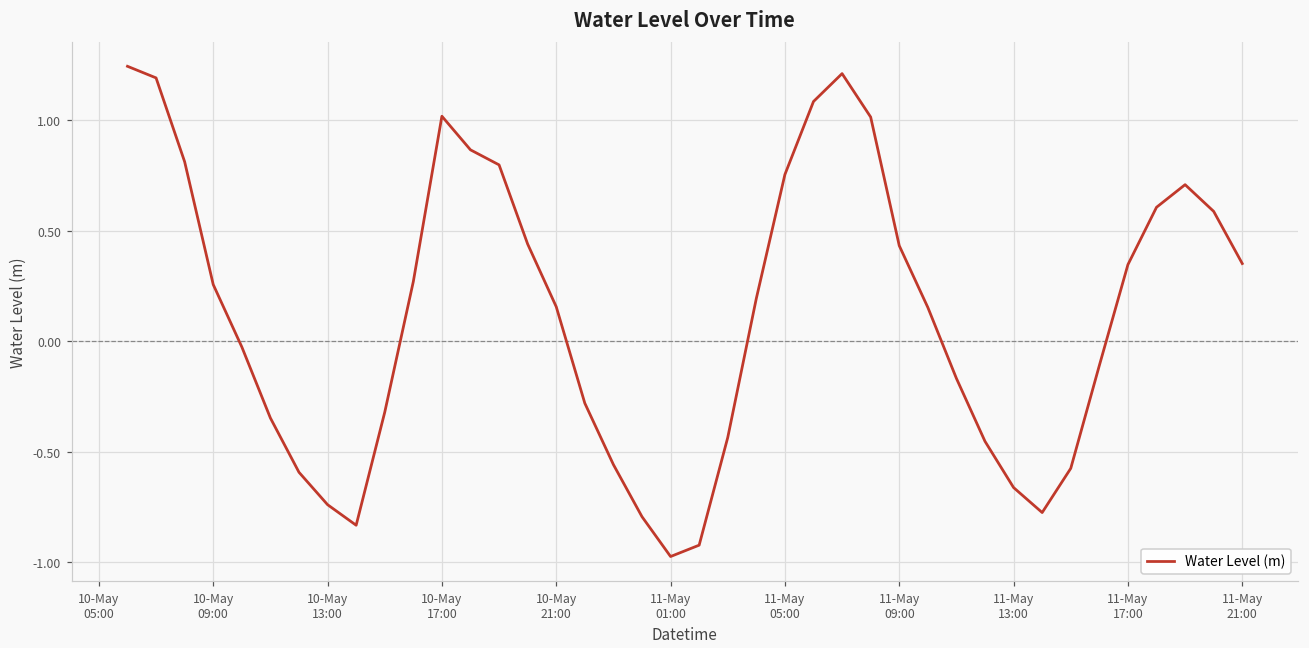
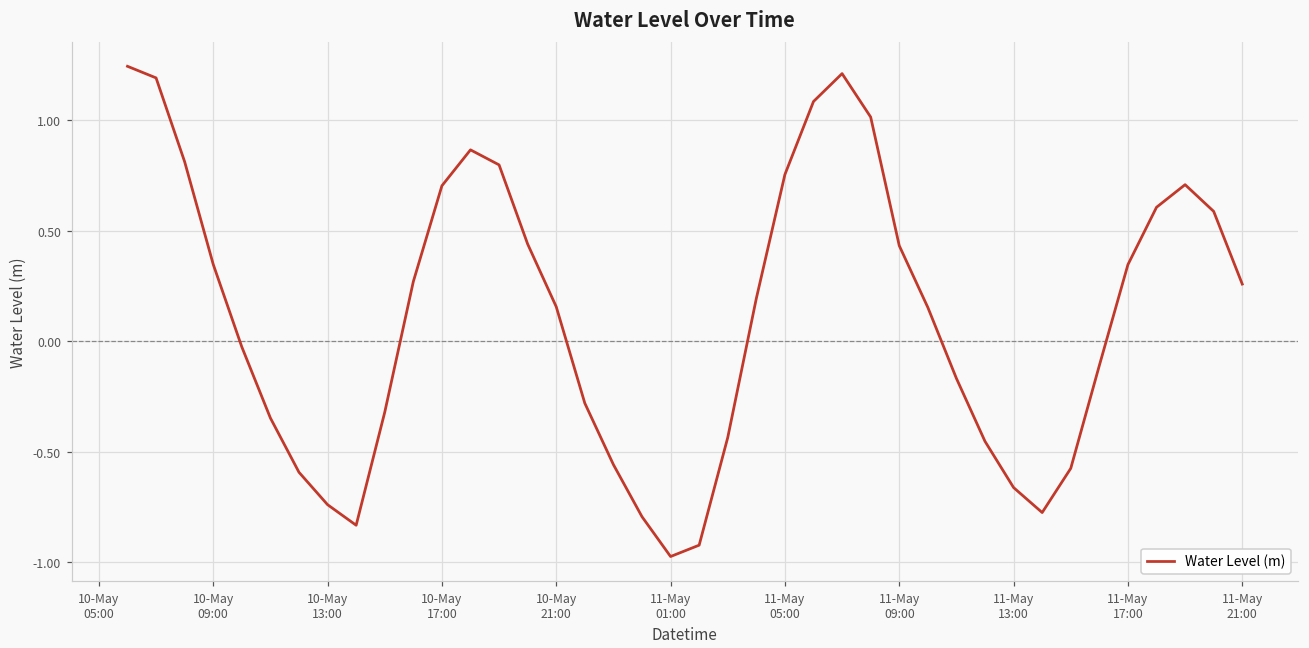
10-May 09:00: 0.26 -> 0.35
10-May 17:00: 1.02 -> 0.70
11-May 21:00: 0.35 -> 0.26
